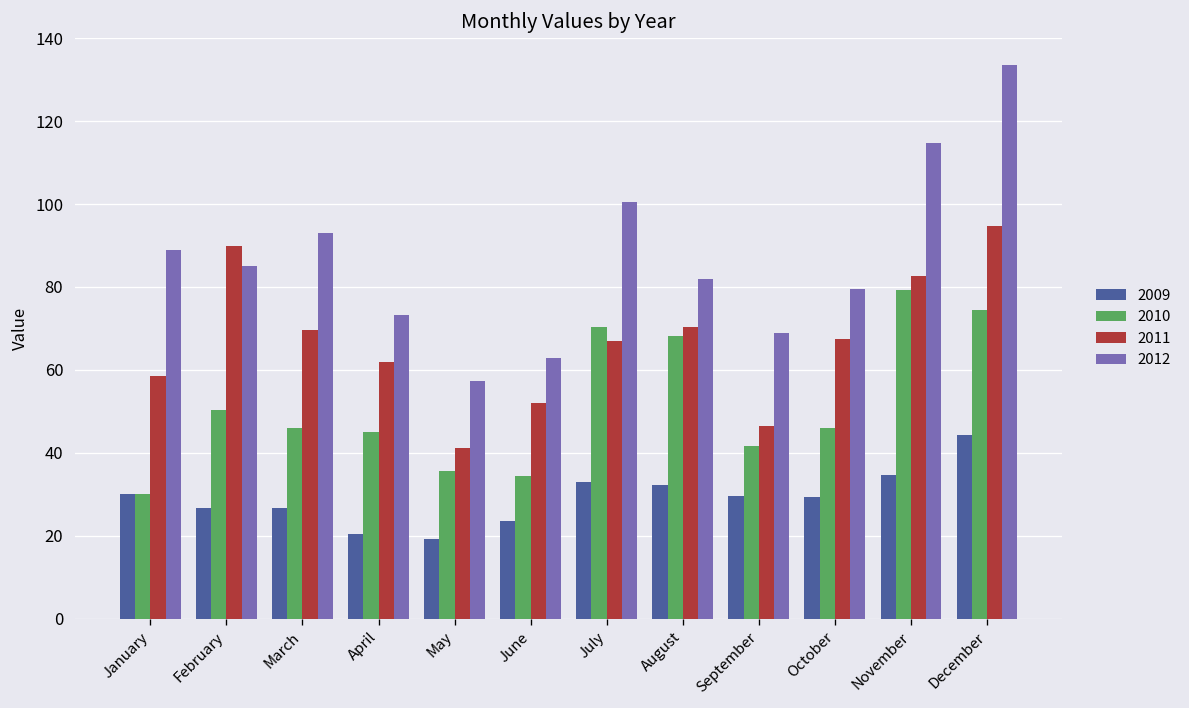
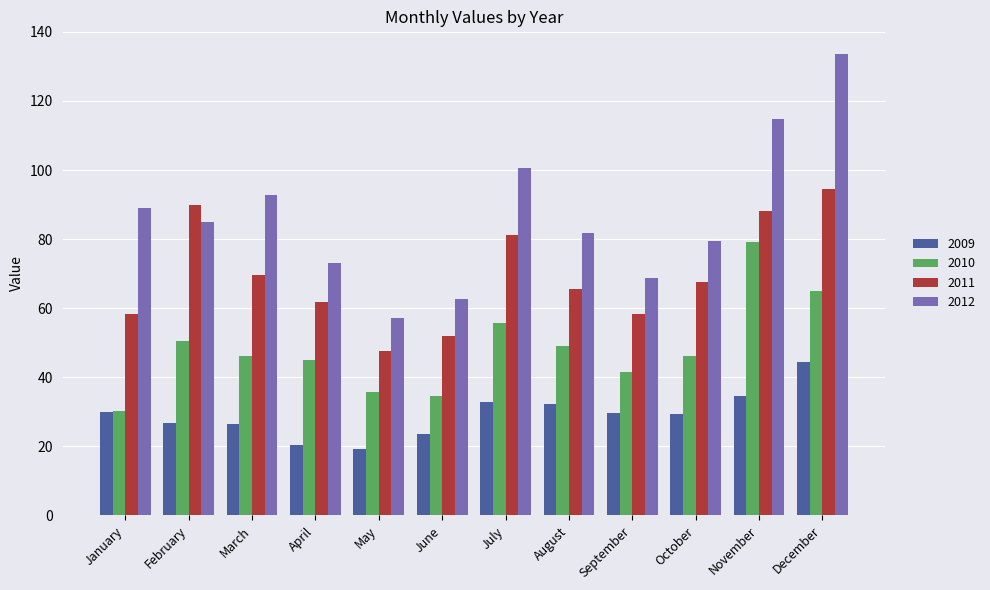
2011, May: 41 -> 47
2010, July: 70 -> 56
2011, July: 67 -> 81
2010, August: 68 -> 49
2011, August: 70 -> 66
2011, September: 46 -> 58
2011, November: 83 -> 88
2010, December: 74 -> 65
